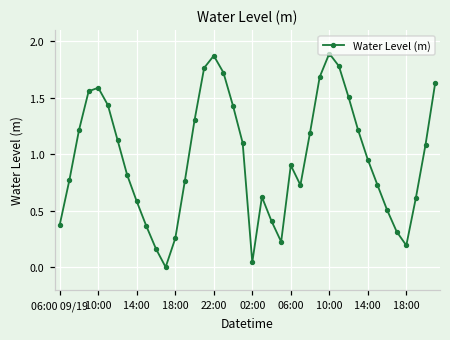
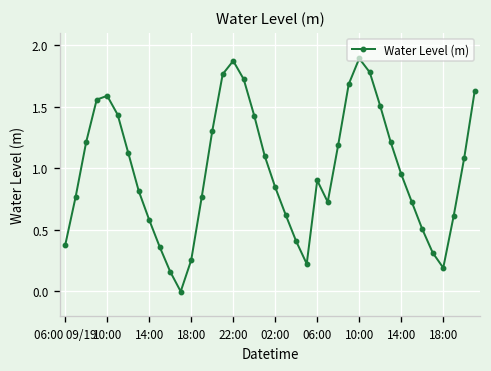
02:00: 0.04 -> 0.85
